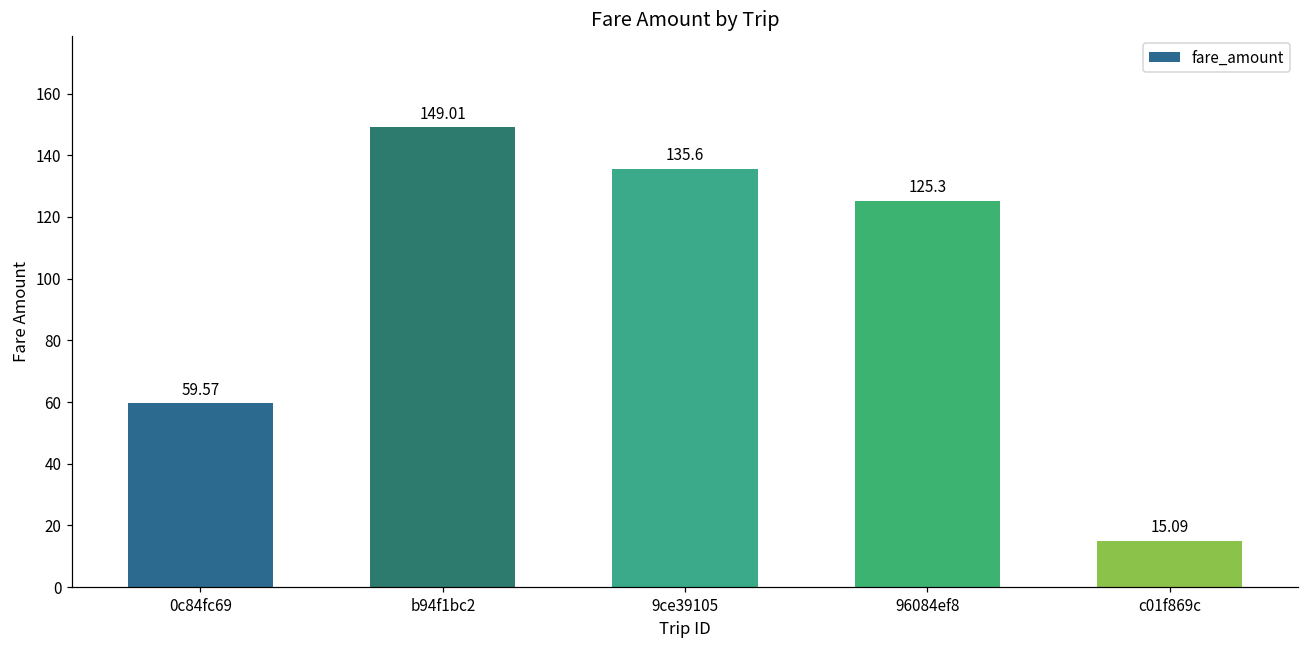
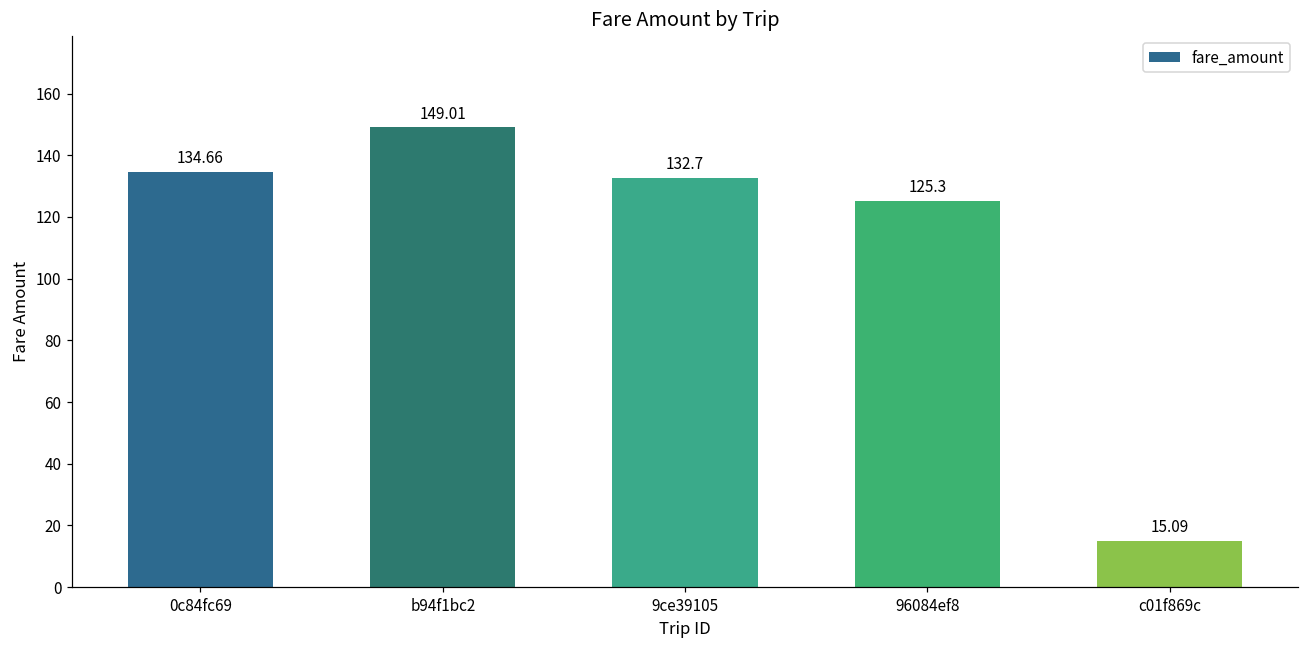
0c84fc69: 59.57 -> 134.66
9ce39105: 135.6 -> 132.7
